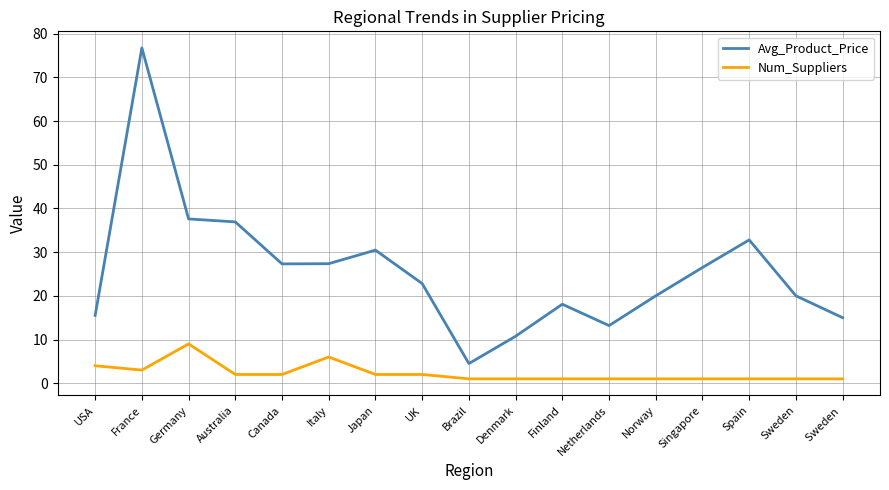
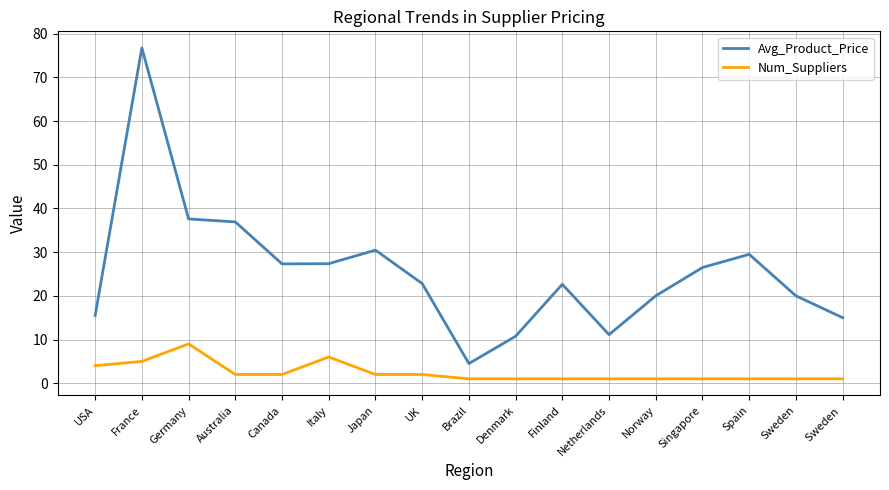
Num_Suppliers, France: 3 -> 5
Avg_Product_Price, Finland: 18 -> 23
Avg_Product_Price, Netherlands: 13 -> 11
Avg_Product_Price, Spain: 33 -> 30
